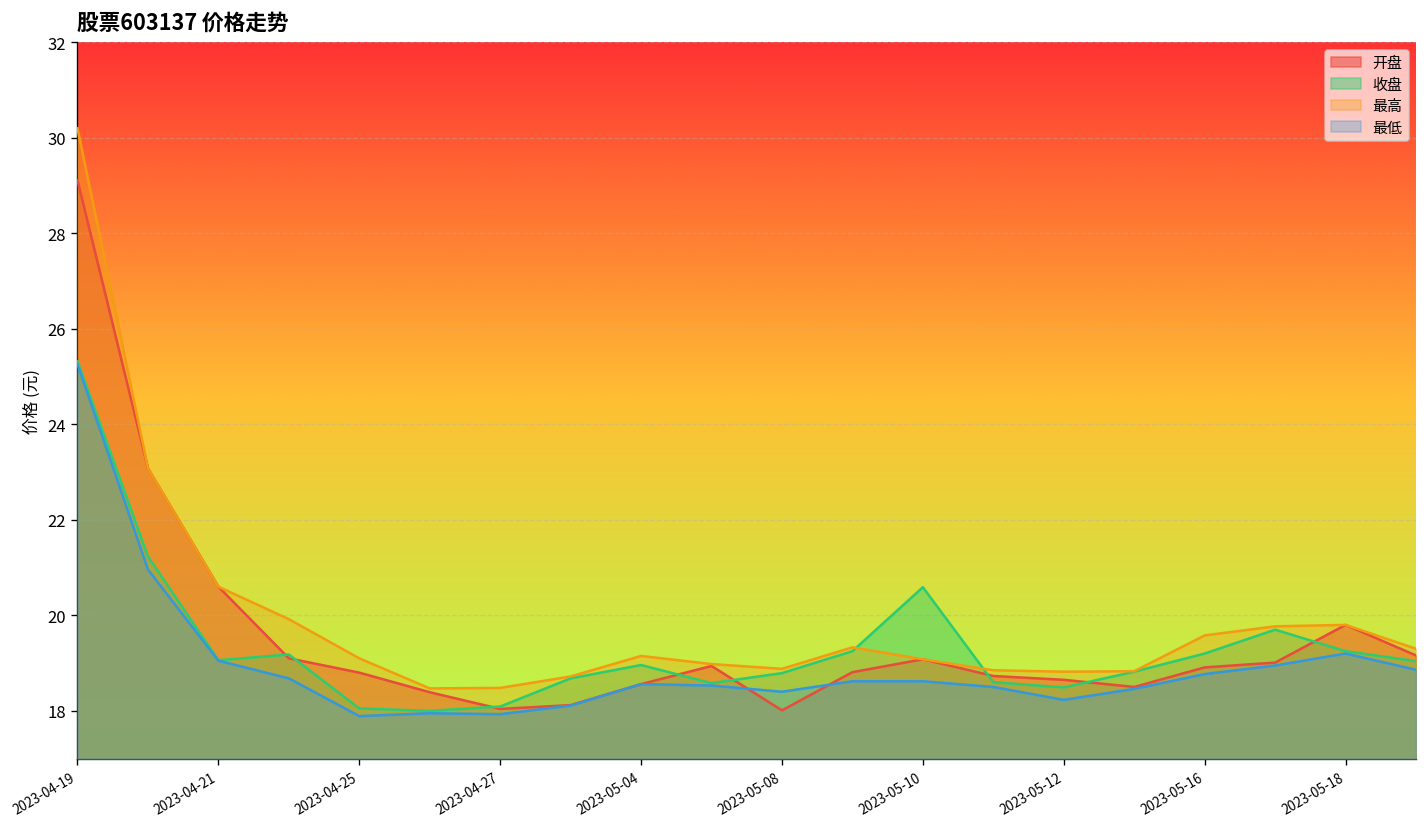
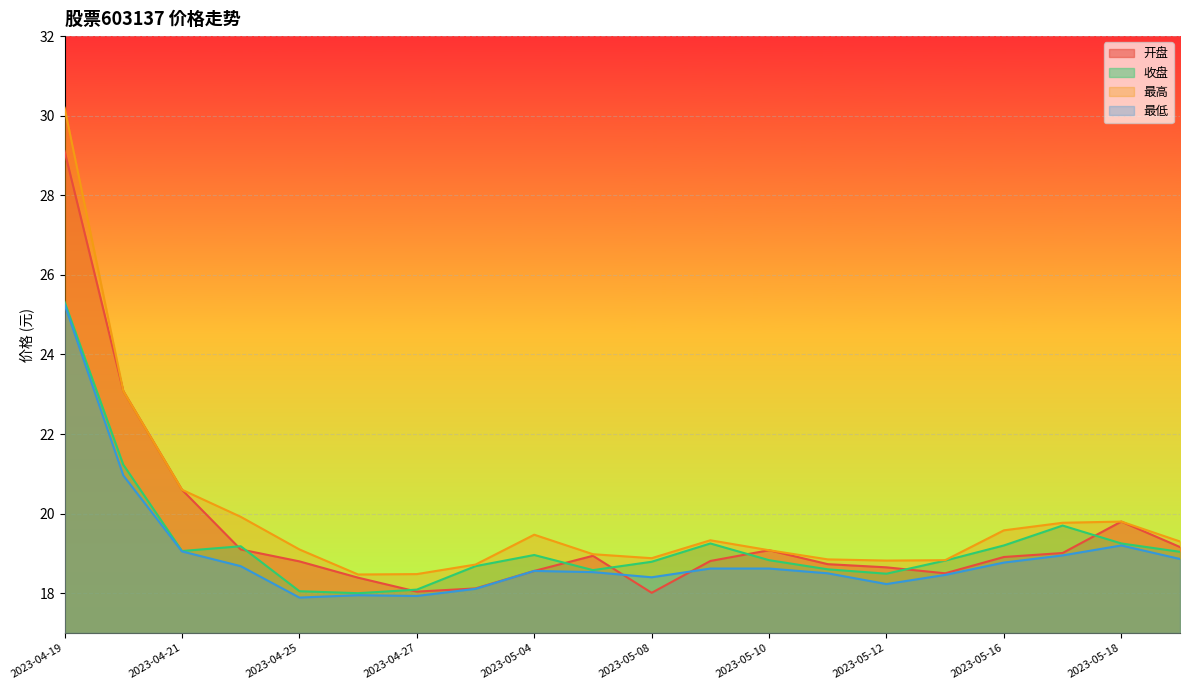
最高, 2023-05-04: 19.2 -> 19.5
收盘, 2023-05-10: 20.6 -> 18.8
